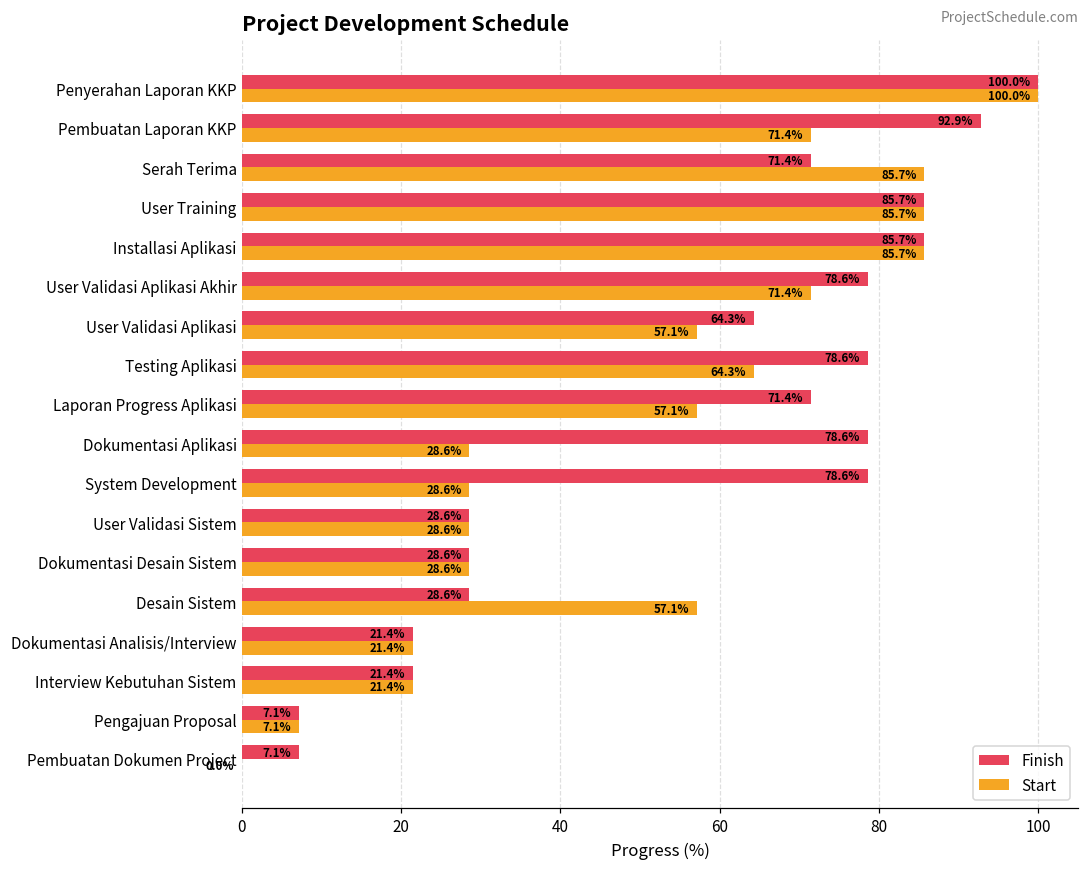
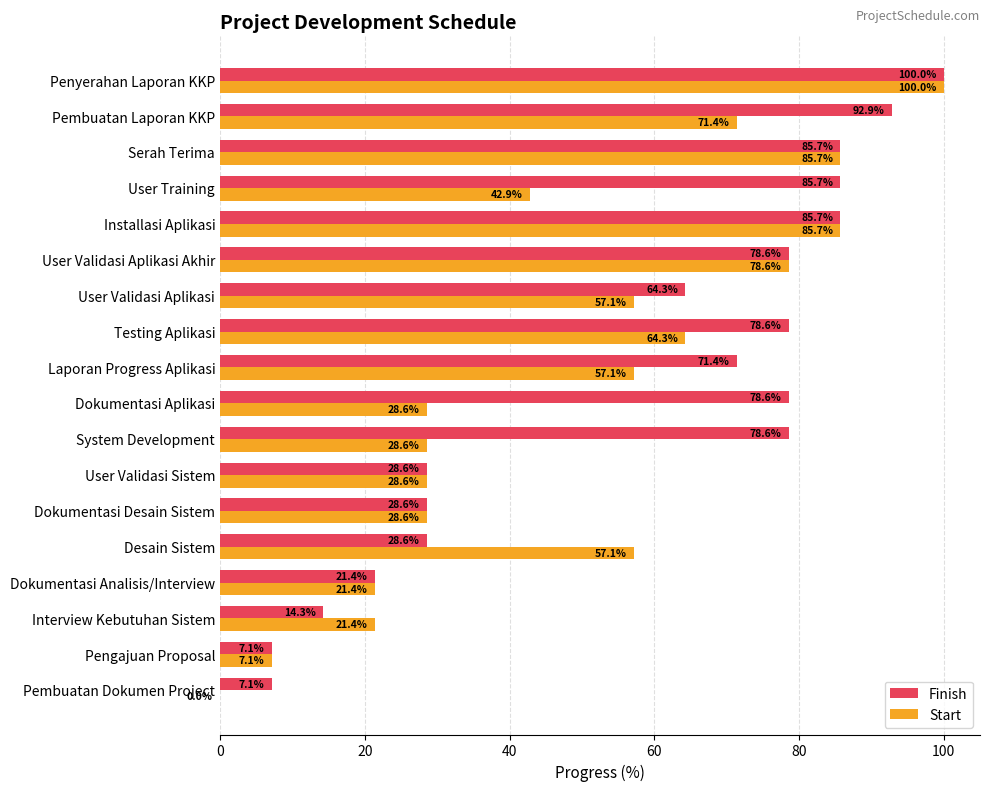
Finish, Serah Terima: 71.4% -> 85.7%
Start, User Training: 85.7% -> 42.9%
Start, User Validasi Aplikasi Akhir: 71.4% -> 78.6%
Finish, Interview Kebutuhan Sistem: 21.4% -> 14.3%
